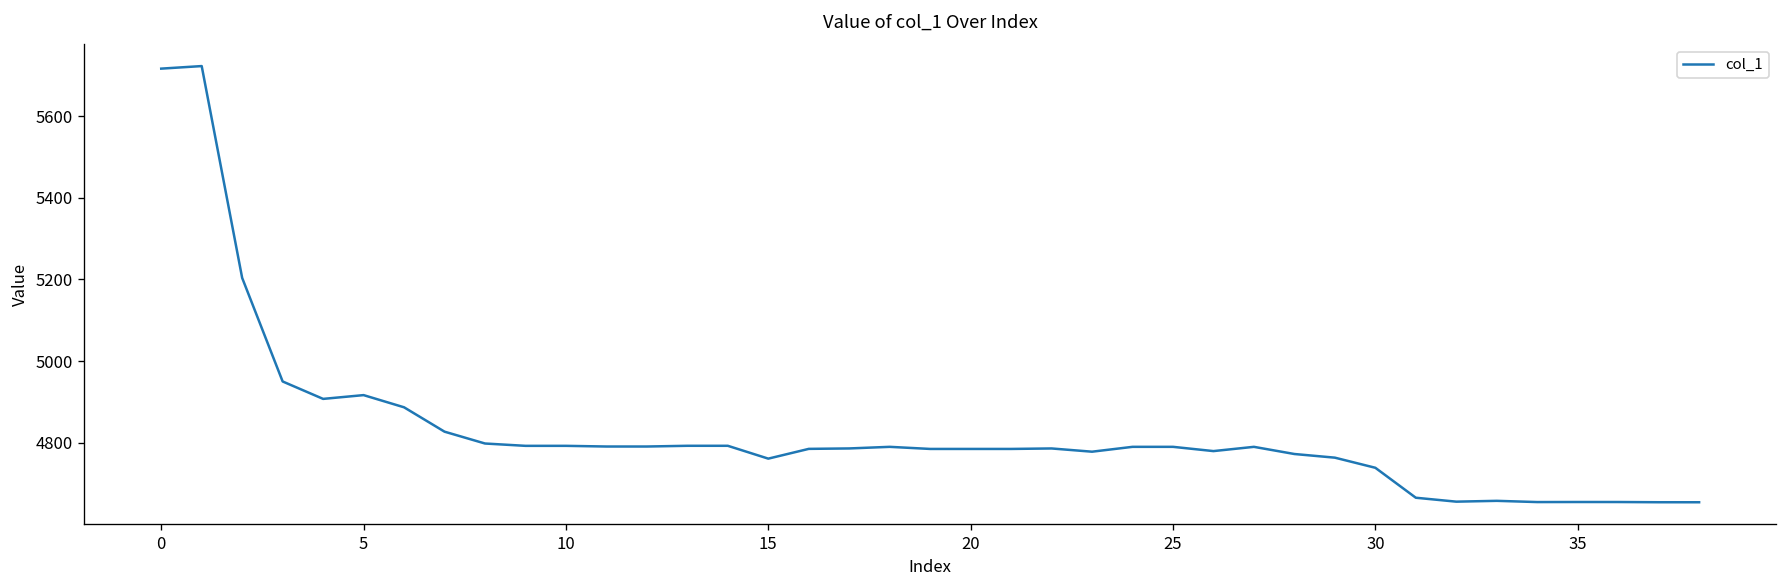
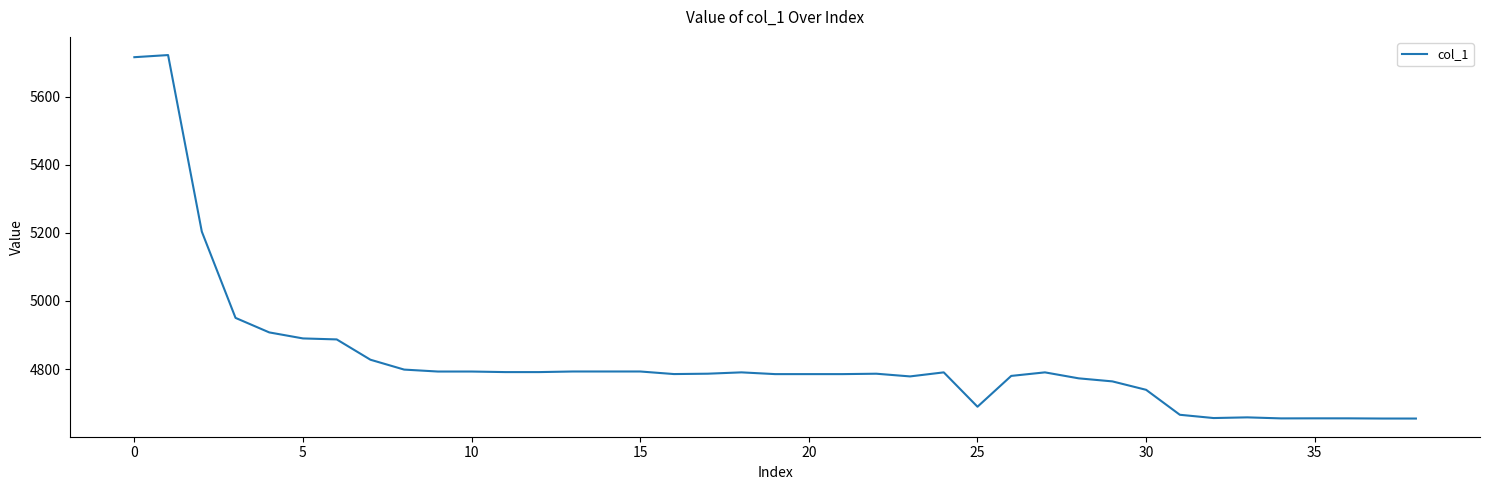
5: 4920 -> 4890
15: 4760 -> 4790
25: 4790 -> 4690
